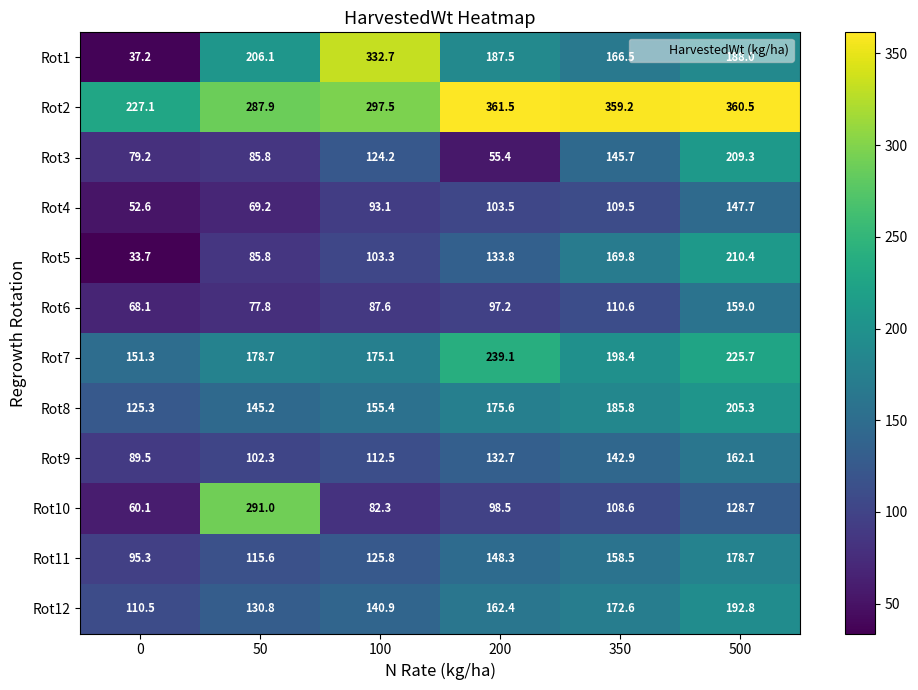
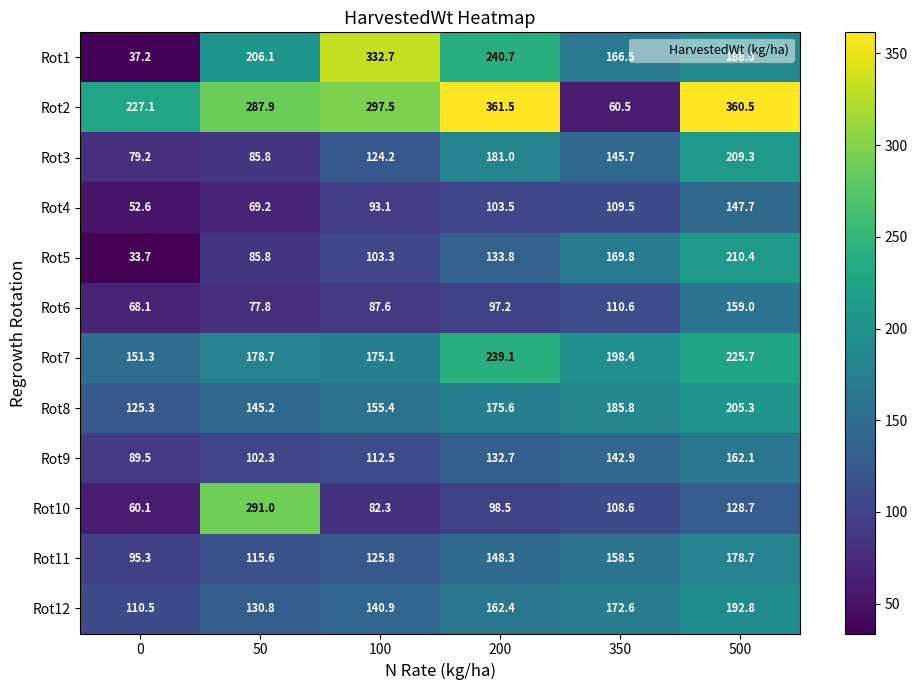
Rot1, 200: 187.5 -> 240.7
Rot2, 350: 359.2 -> 60.5
Rot3, 200: 55.4 -> 181.0
